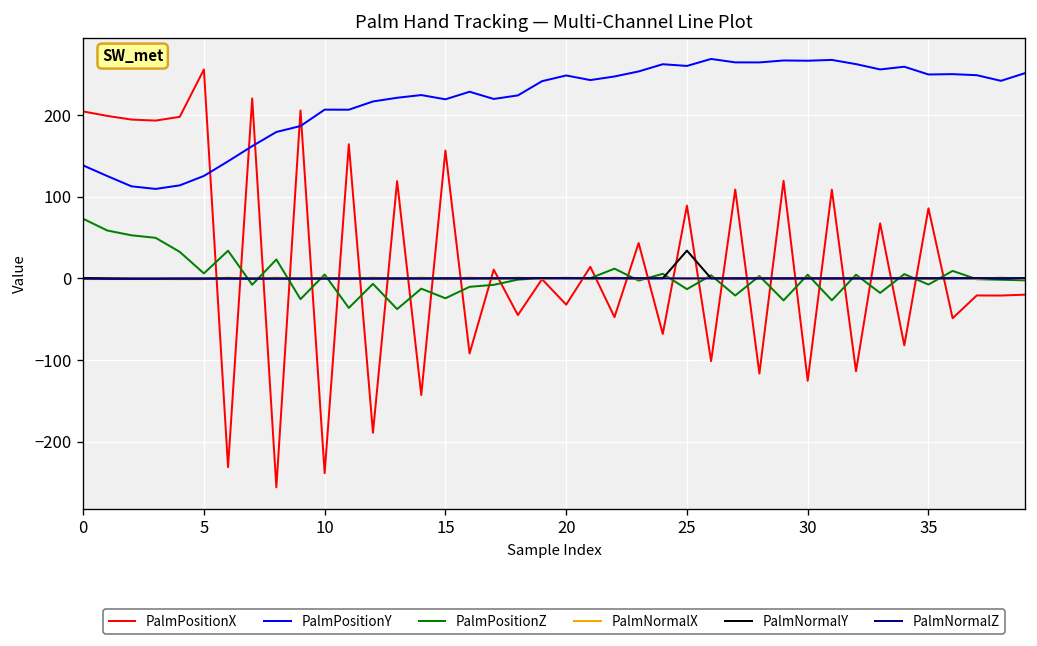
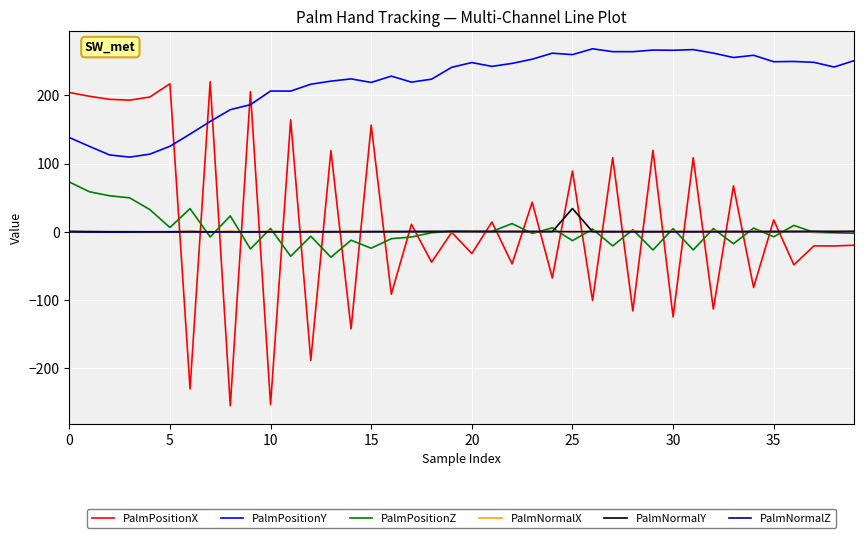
PalmPositionX, 5: 260 -> 220
PalmPositionX, 10: -240 -> -250
PalmPositionX, 35: 90 -> 20
